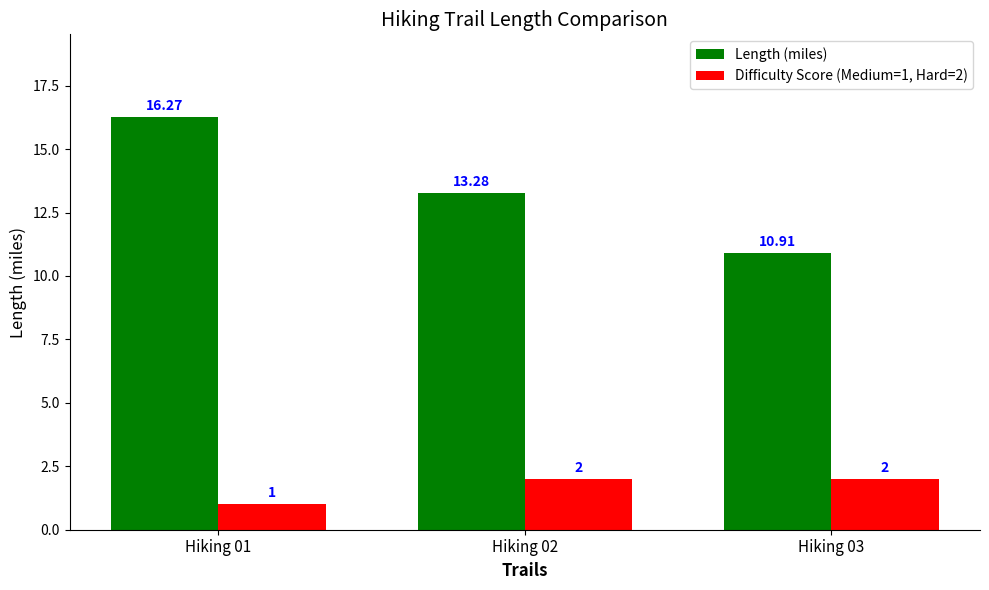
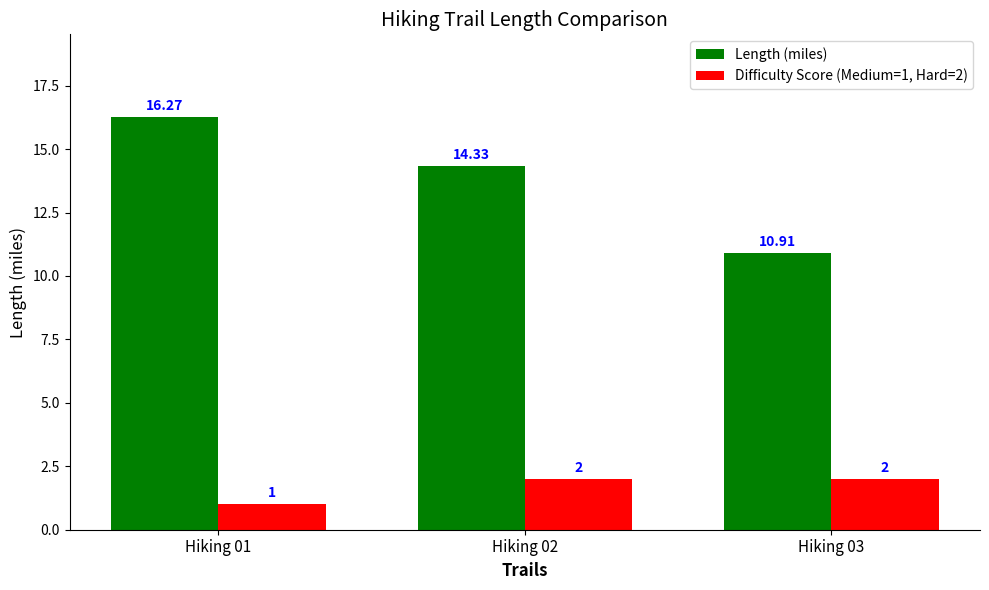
Length (miles), Hiking 02: 13.28 -> 14.33
